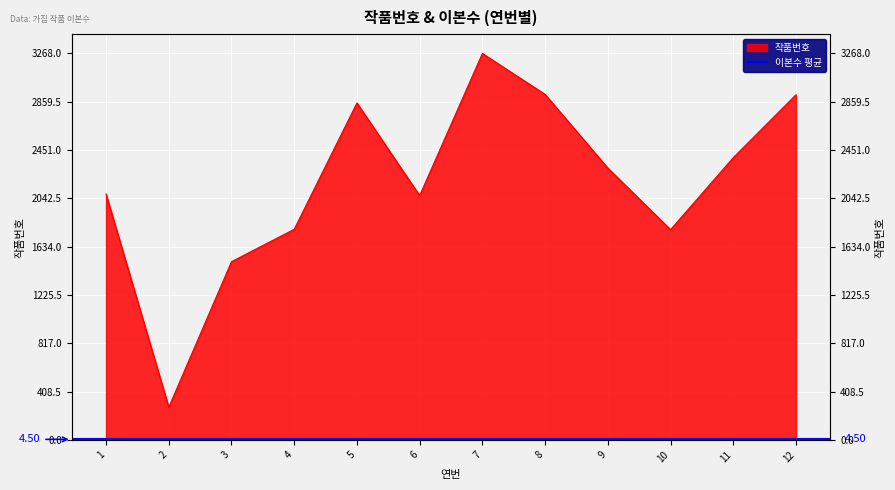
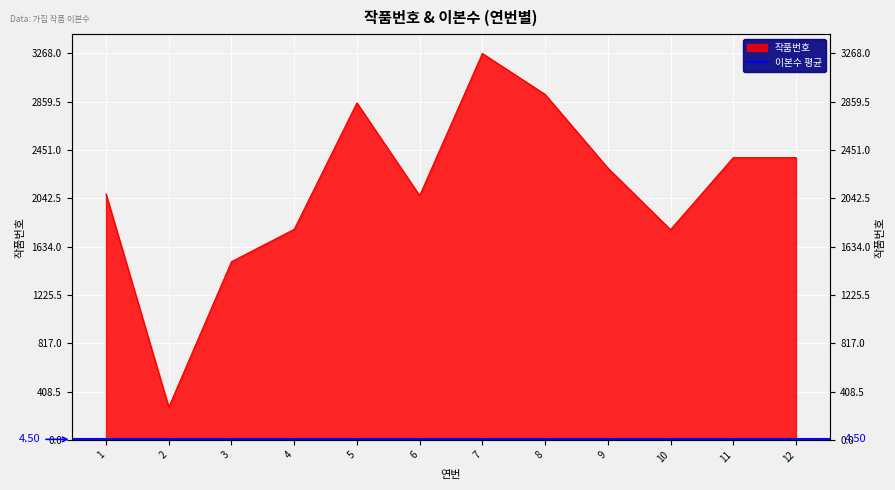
12: 2920 -> 2390
